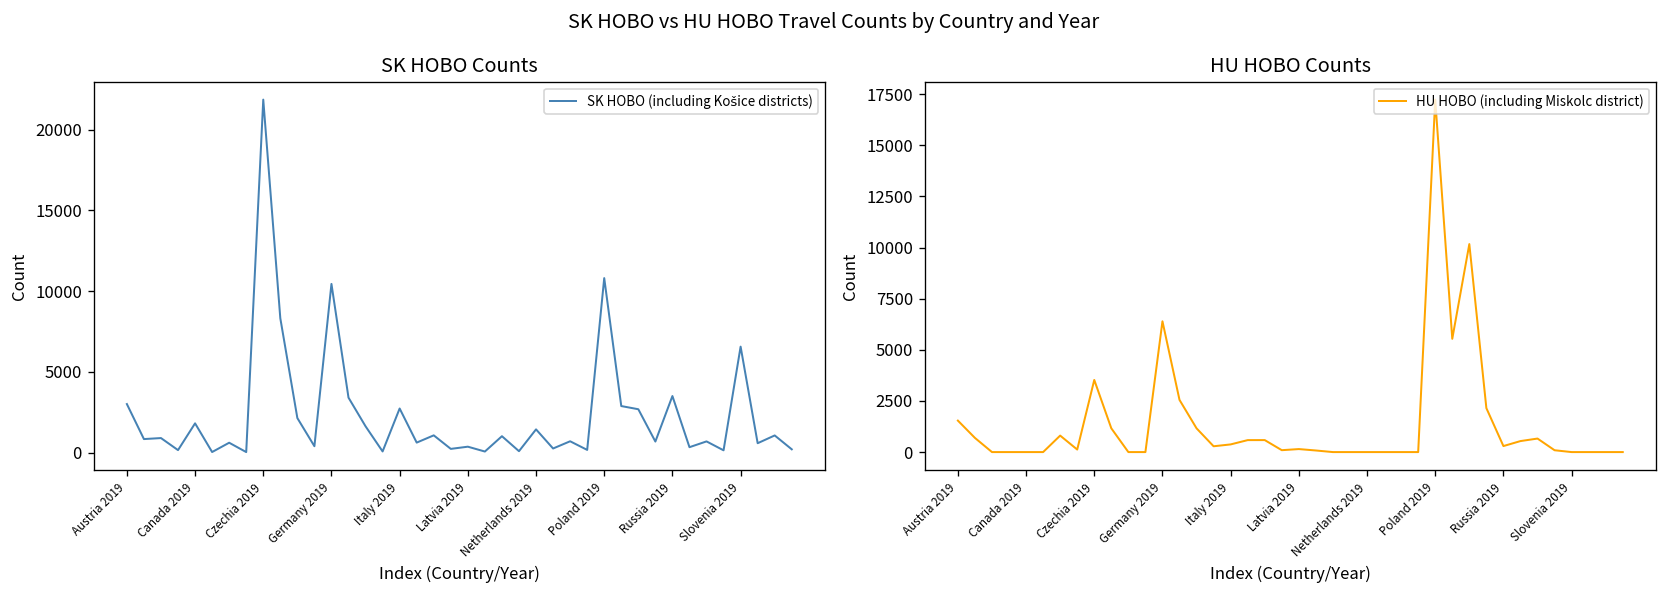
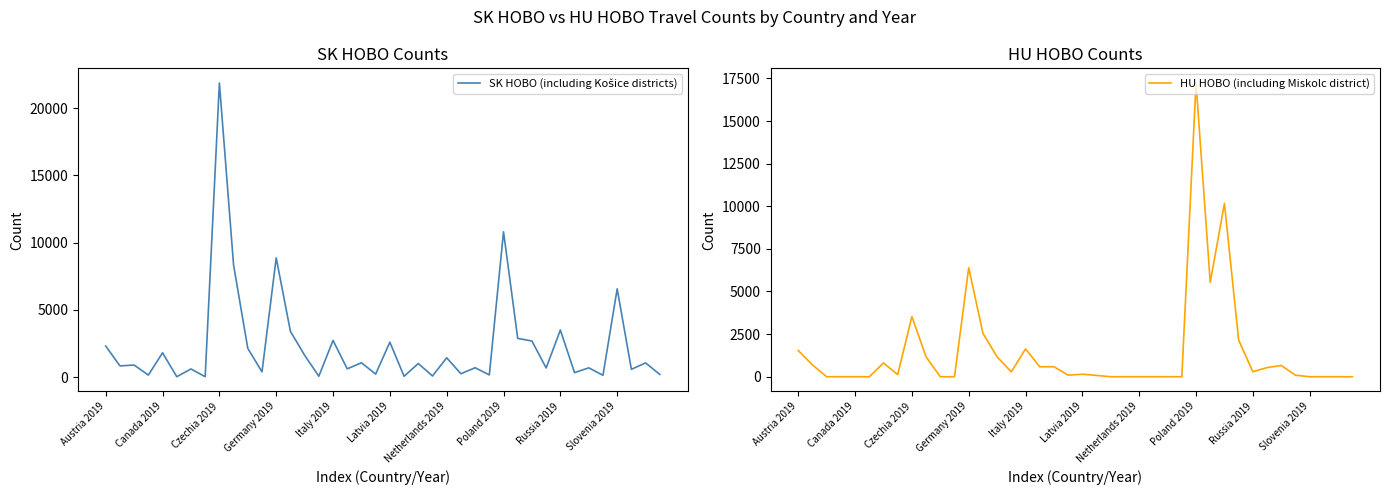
SK HOBO Counts, Austria 2019: 3000 -> 2300
SK HOBO Counts, Germany 2019: 10500 -> 8900
SK HOBO Counts, Latvia 2019: 400 -> 2600
HU HOBO Counts, Italy 2019: 400 -> 1600
